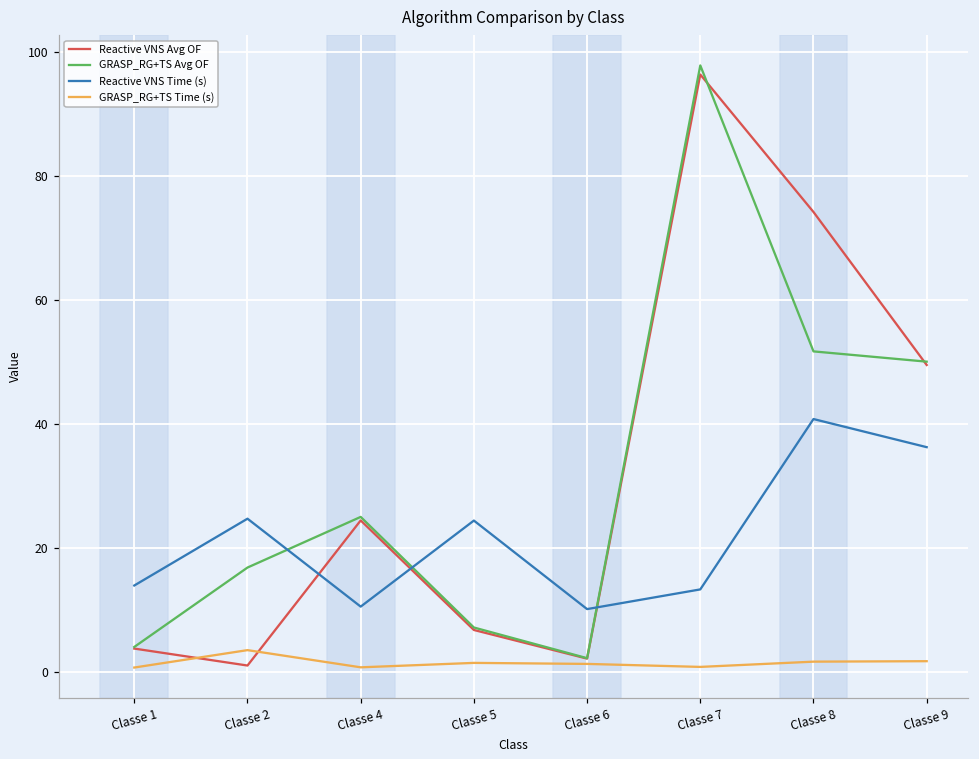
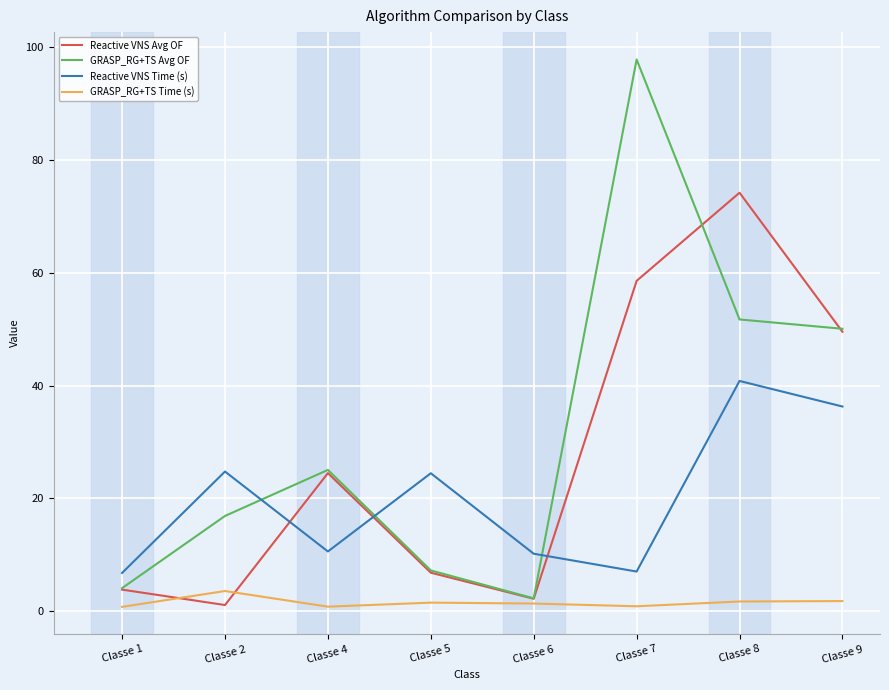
Reactive VNS Time (s), Classe 1: 14 -> 7
Reactive VNS Avg OF, Classe 7: 96 -> 59
Reactive VNS Time (s), Classe 7: 13 -> 7
